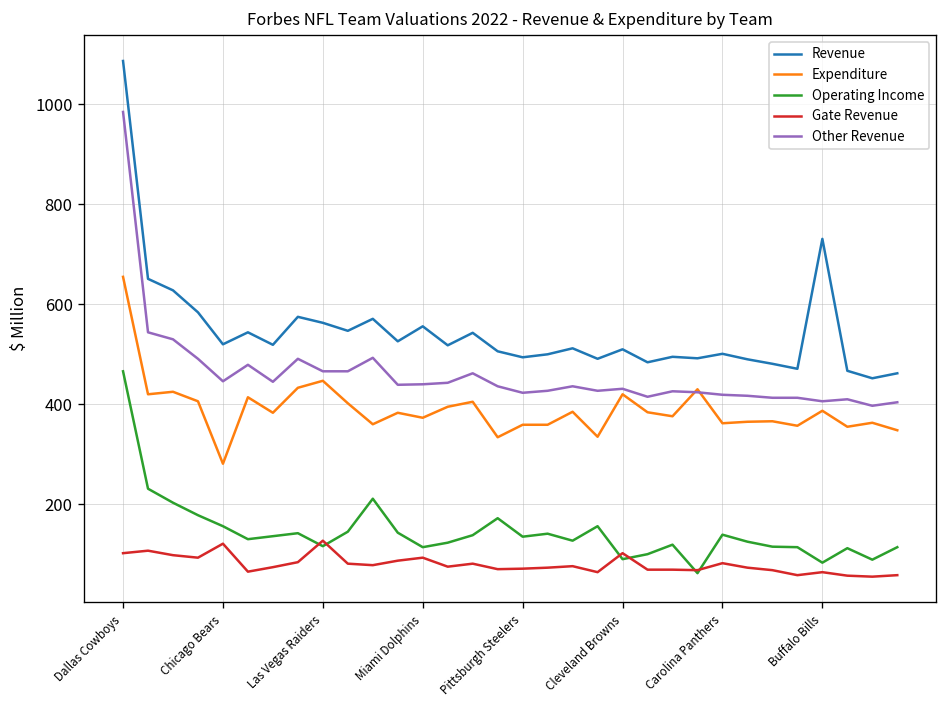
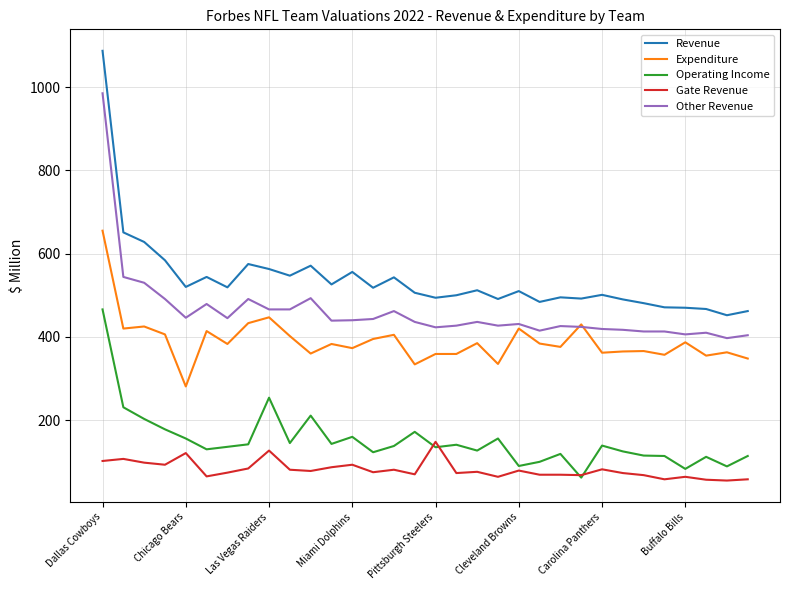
Operating Income, Las Vegas Raiders: 120 -> 250
Operating Income, Miami Dolphins: 110 -> 160
Gate Revenue, Pittsburgh Steelers: 70 -> 150
Gate Revenue, Cleveland Browns: 100 -> 80
Revenue, Buffalo Bills: 730 -> 470
